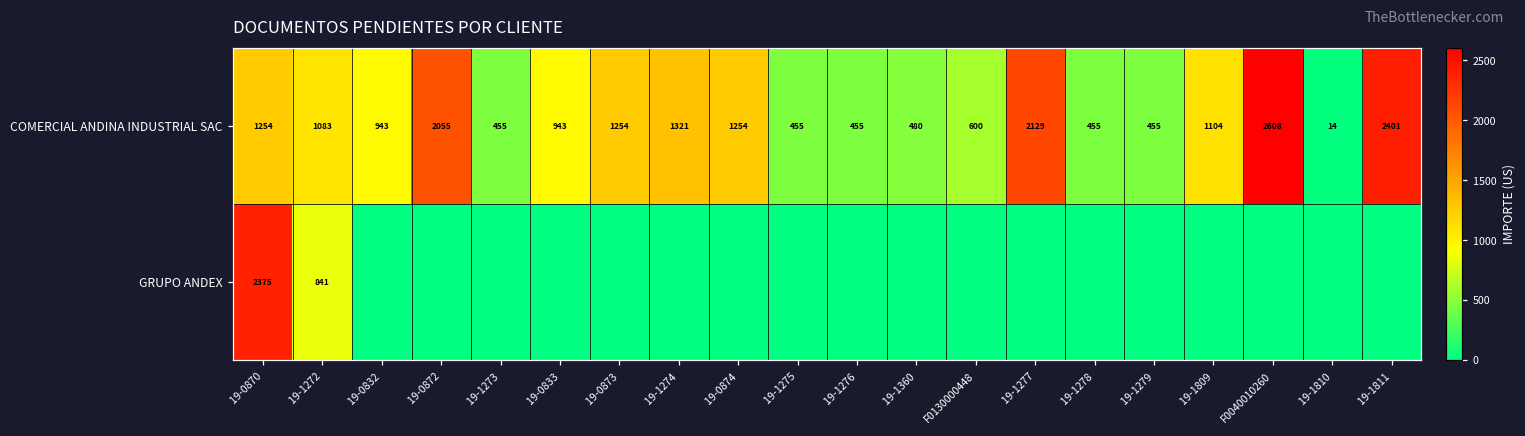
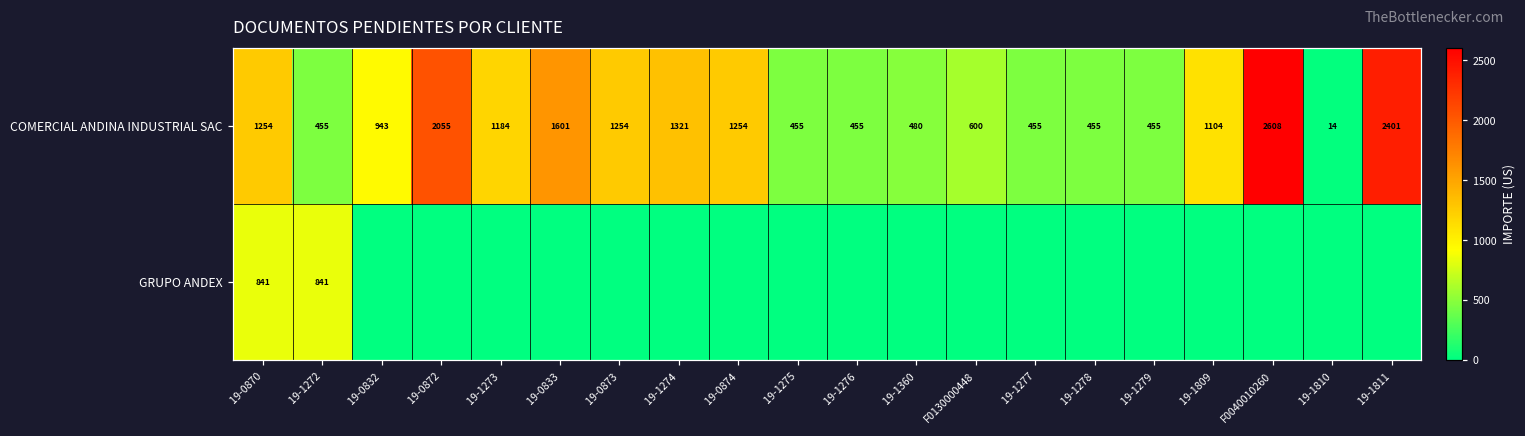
COMERCIAL ANDINA INDUSTRIAL SAC, 19-1272: 1083 -> 455
COMERCIAL ANDINA INDUSTRIAL SAC, 19-1273: 455 -> 1184
COMERCIAL ANDINA INDUSTRIAL SAC, 19-0833: 943 -> 1601
COMERCIAL ANDINA INDUSTRIAL SAC, 19-1277: 2129 -> 455
GRUPO ANDEX, 19-0870: 2375 -> 841
